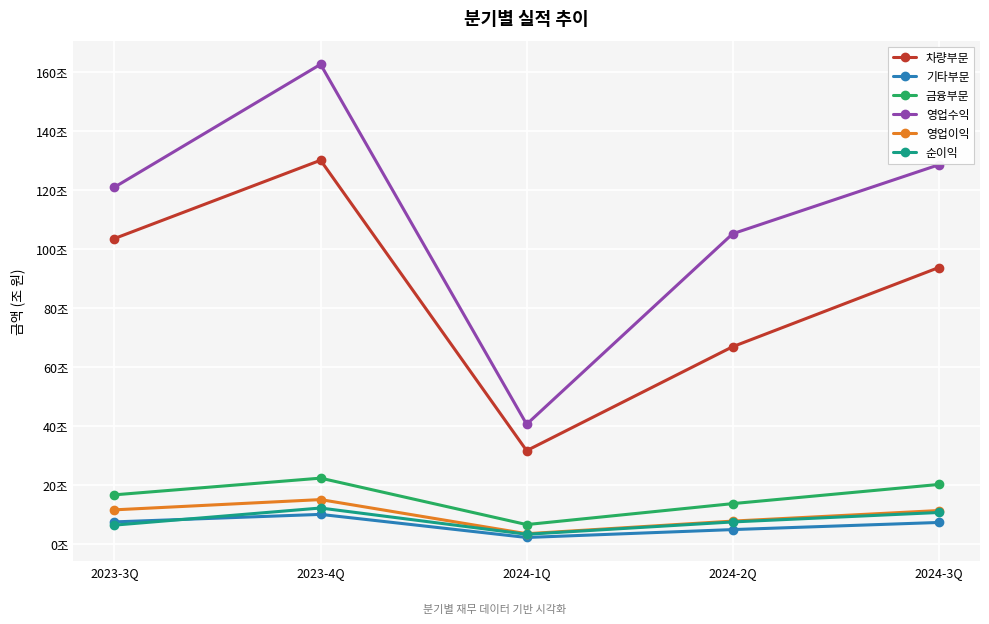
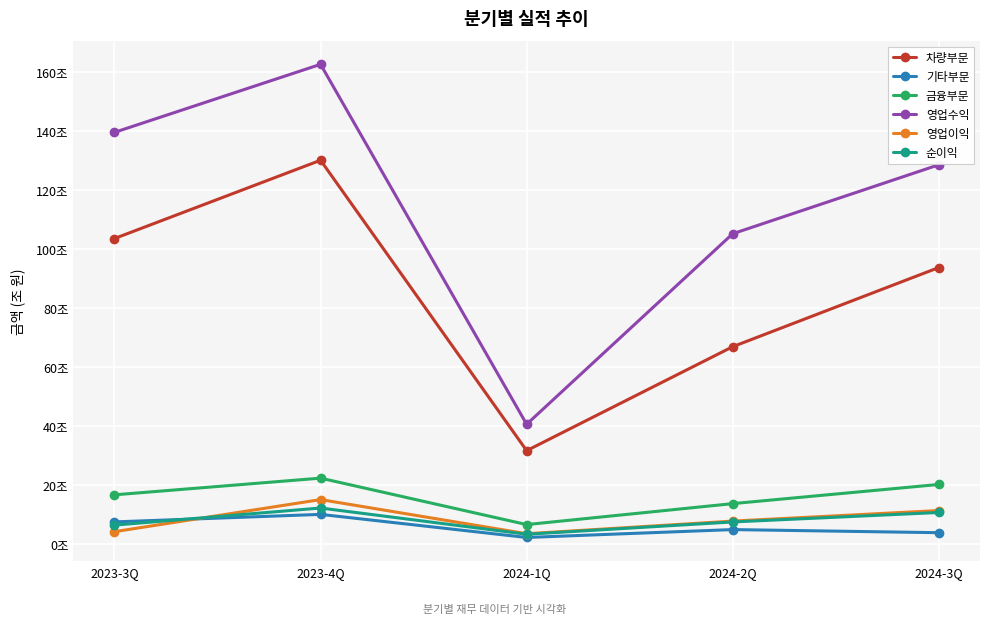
영업수익, 2023-3Q: 121조 -> 140조
영업이익, 2023-3Q: 12조 -> 4조
기타부문, 2024-3Q: 7조 -> 4조
